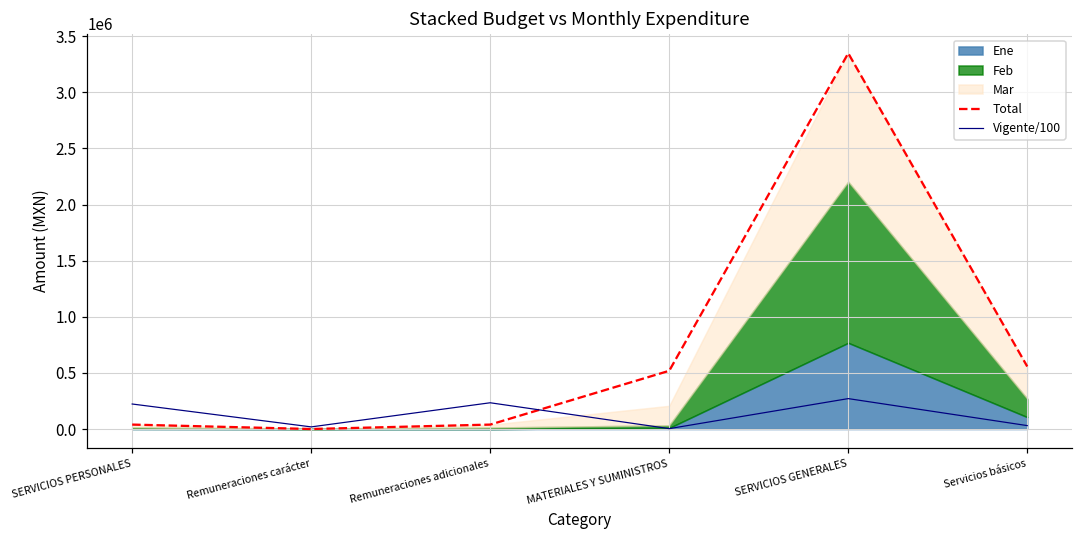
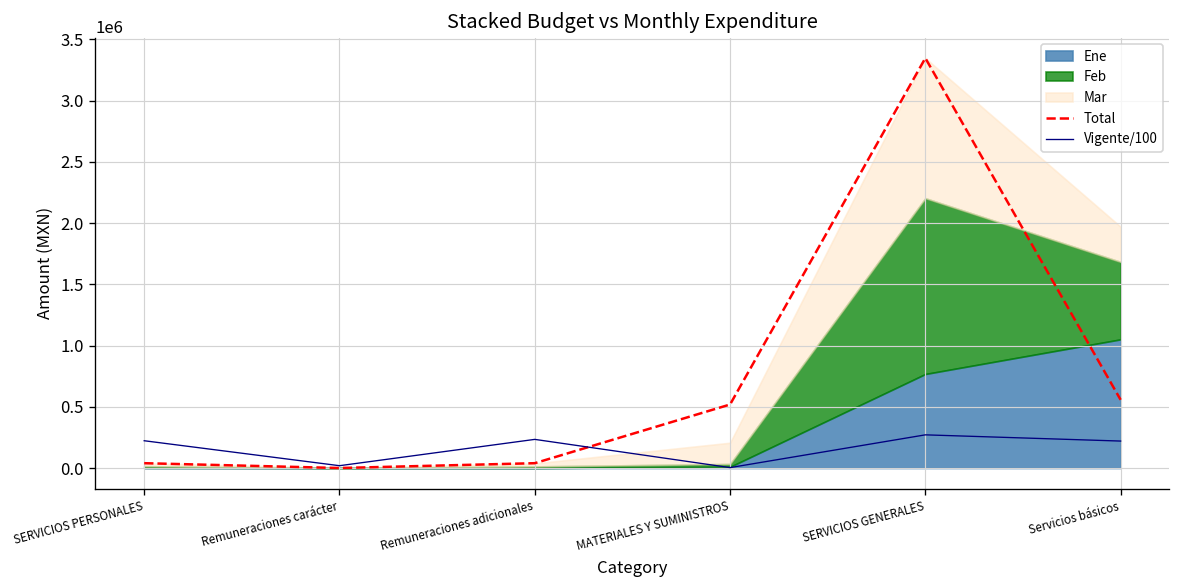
Ene, Servicios básicos: 110000 -> 1050000
Vigente/100, Servicios básicos: 30000 -> 220000
Feb, Servicios básicos: 160000 -> 630000
